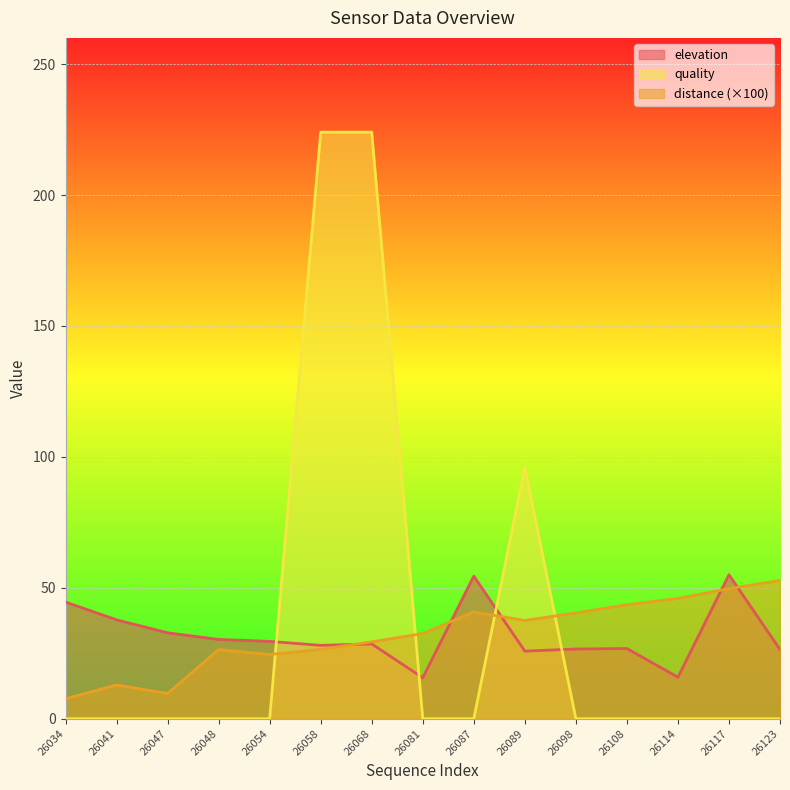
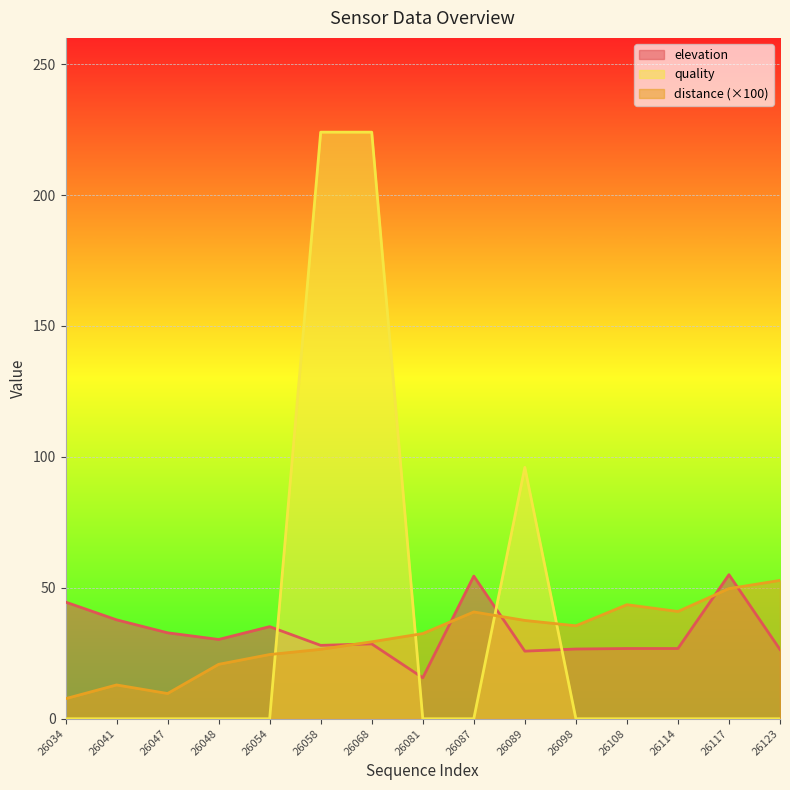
distance (×100), 26048: 26 -> 21
elevation, 26054: 30 -> 35
distance (×100), 26098: 40 -> 35
elevation, 26114: 16 -> 27
distance (×100), 26114: 46 -> 41
